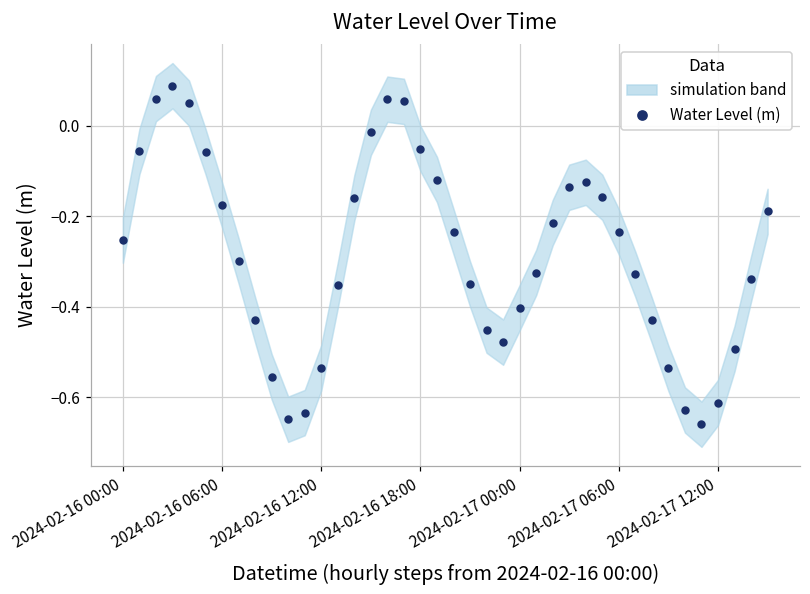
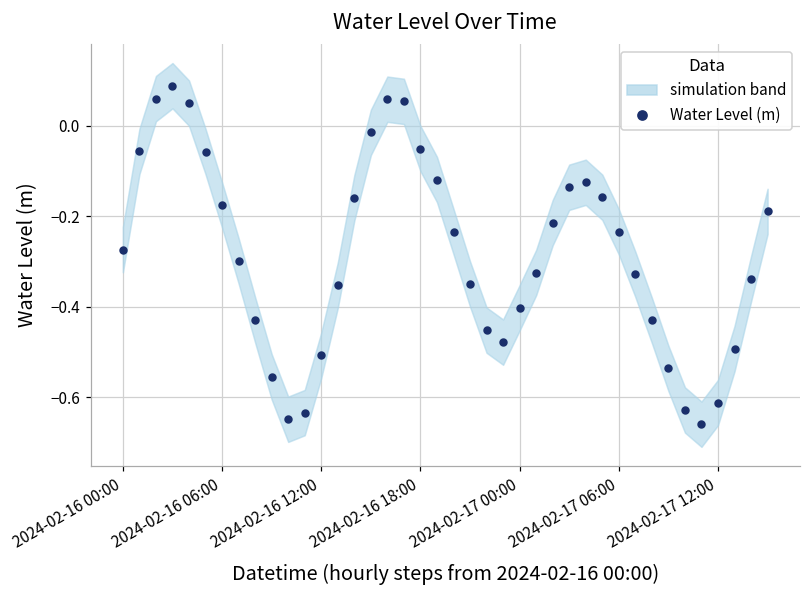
Water Level (m), 2024-02-16 00:00: -0.25 -> -0.27
Water Level (m), 2024-02-16 12:00: -0.53 -> -0.51
